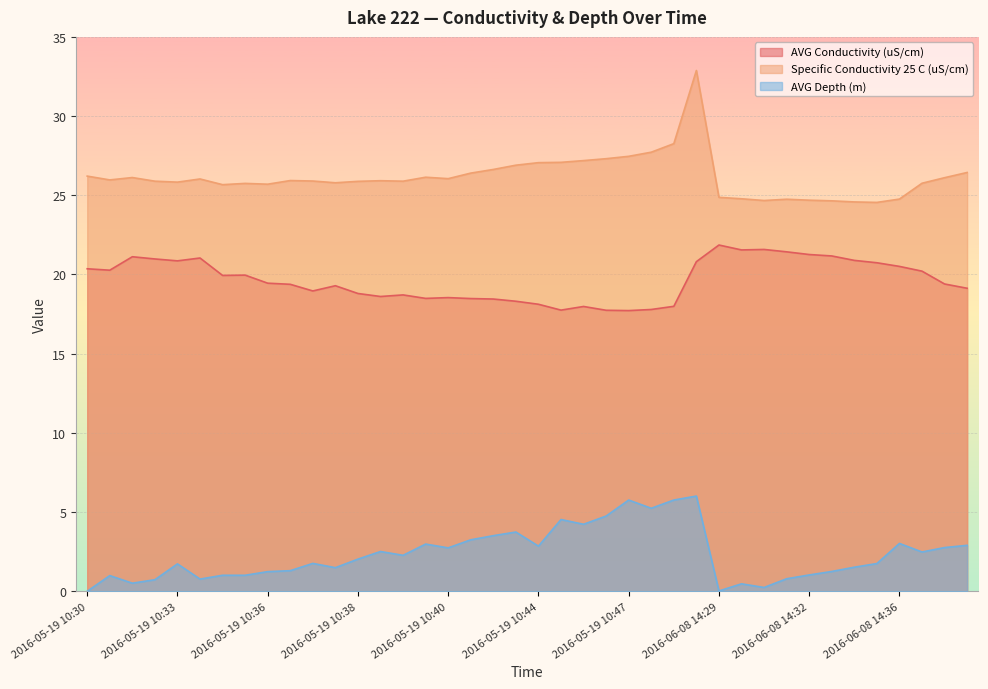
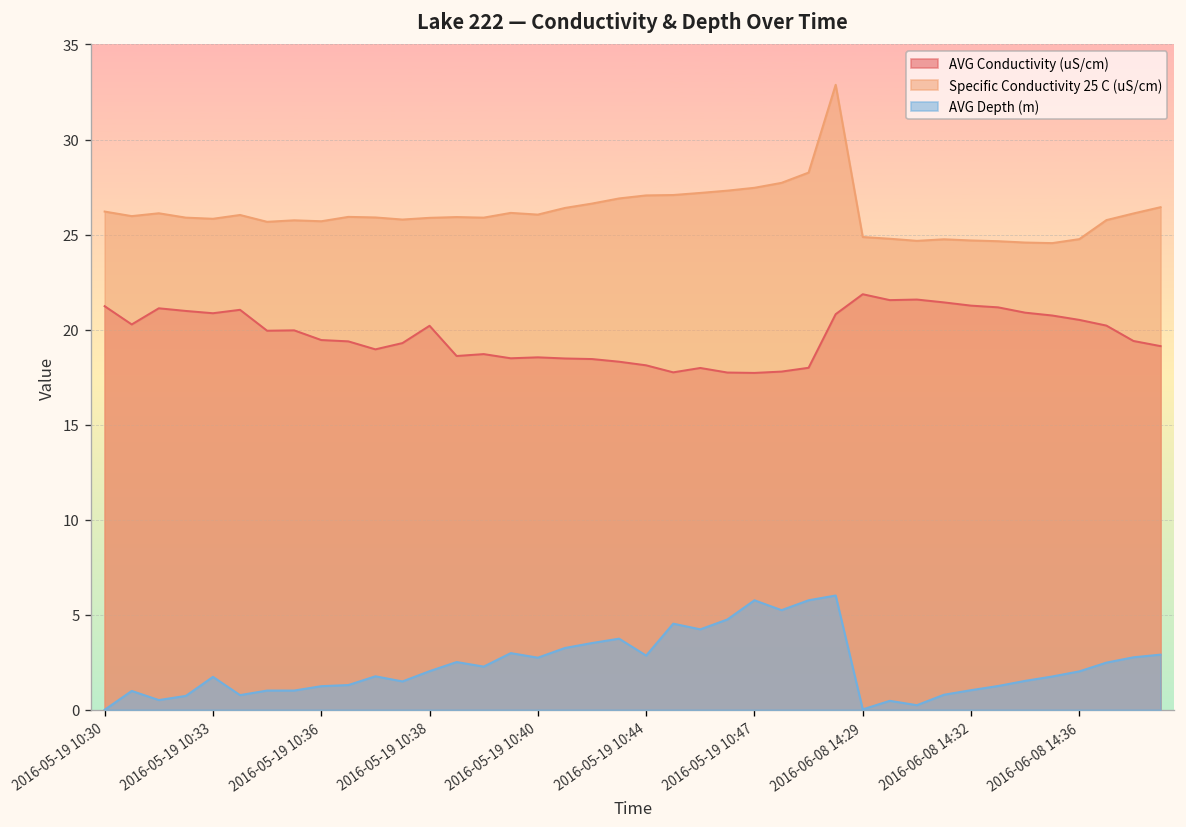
AVG Conductivity (uS/cm), 2016-05-19 10:30: 20.4 -> 21.2
AVG Conductivity (uS/cm), 2016-05-19 10:38: 18.8 -> 20.2
AVG Depth (m), 2016-06-08 14:36: 3.0 -> 2.0
